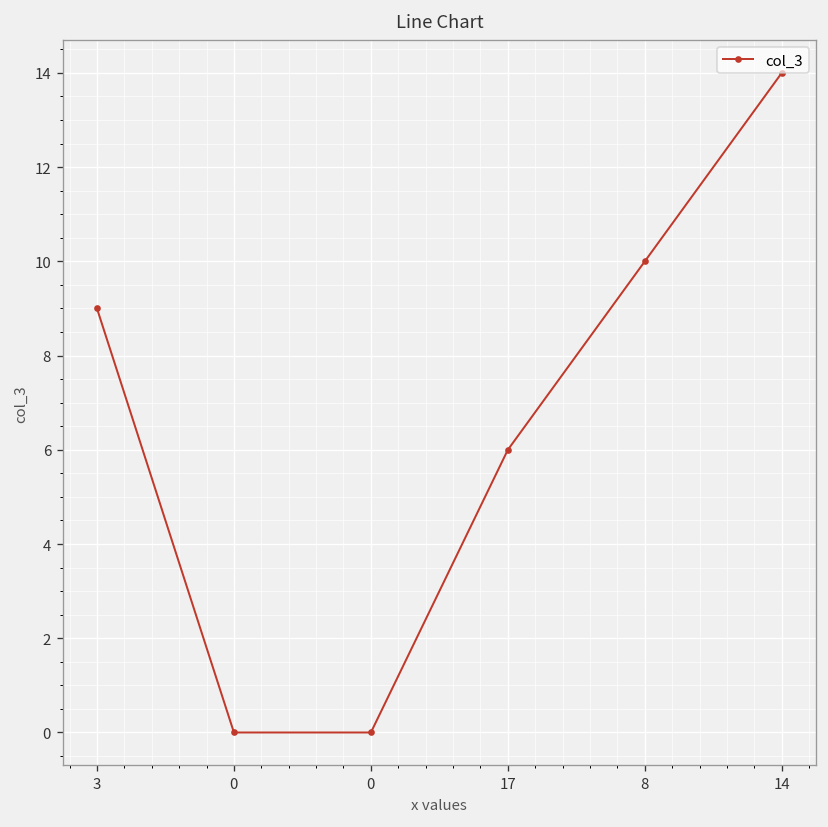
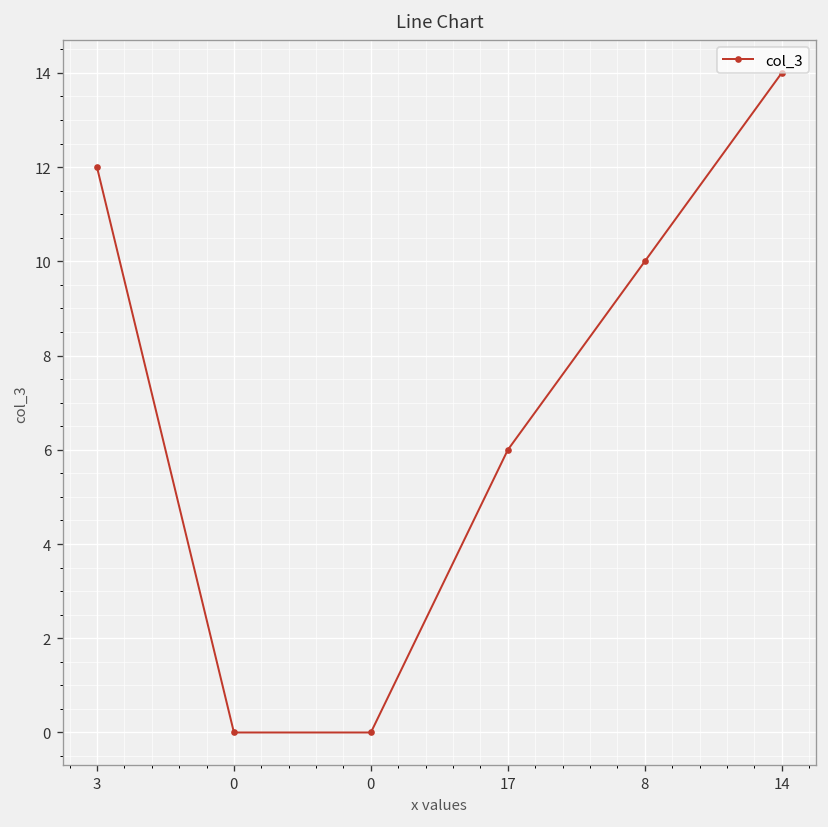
3: 9 -> 12
